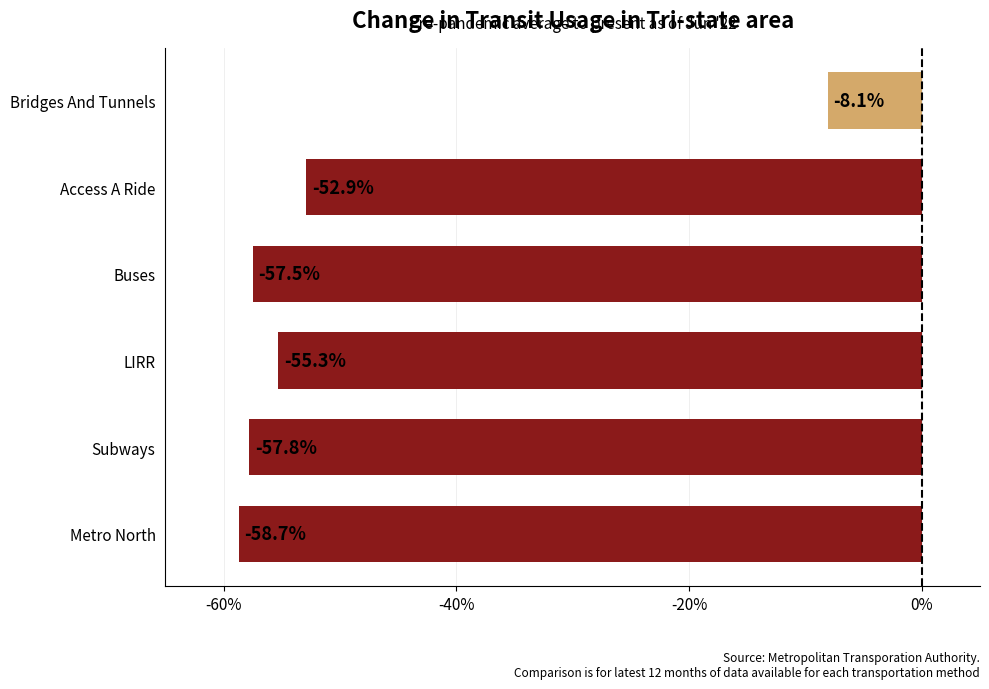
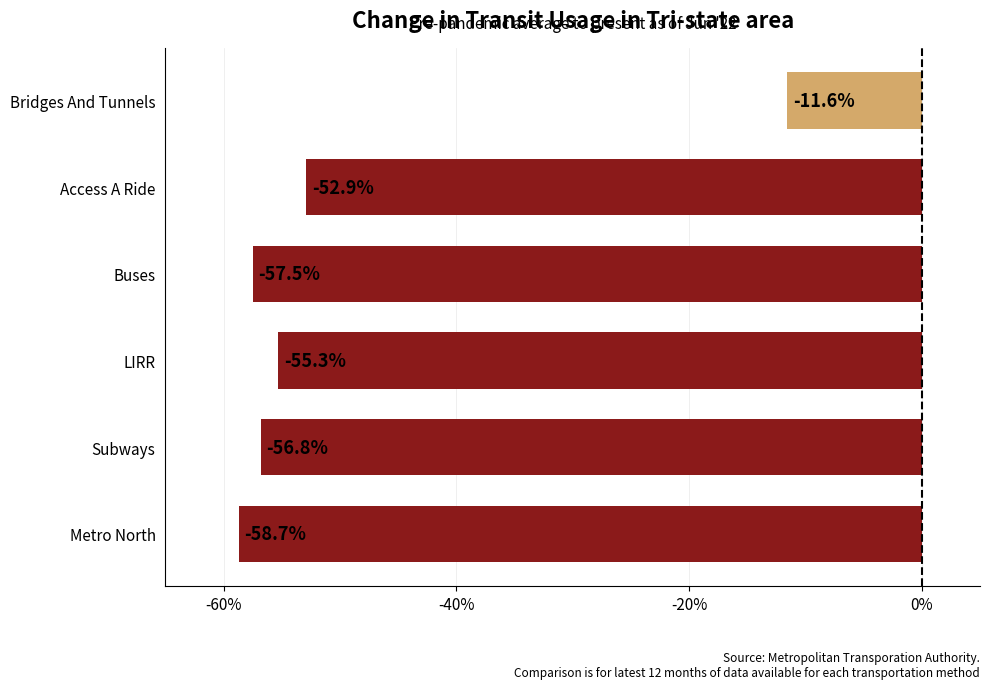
Bridges And Tunnels: -8.1% -> -11.6%
Subways: -57.8% -> -56.8%
